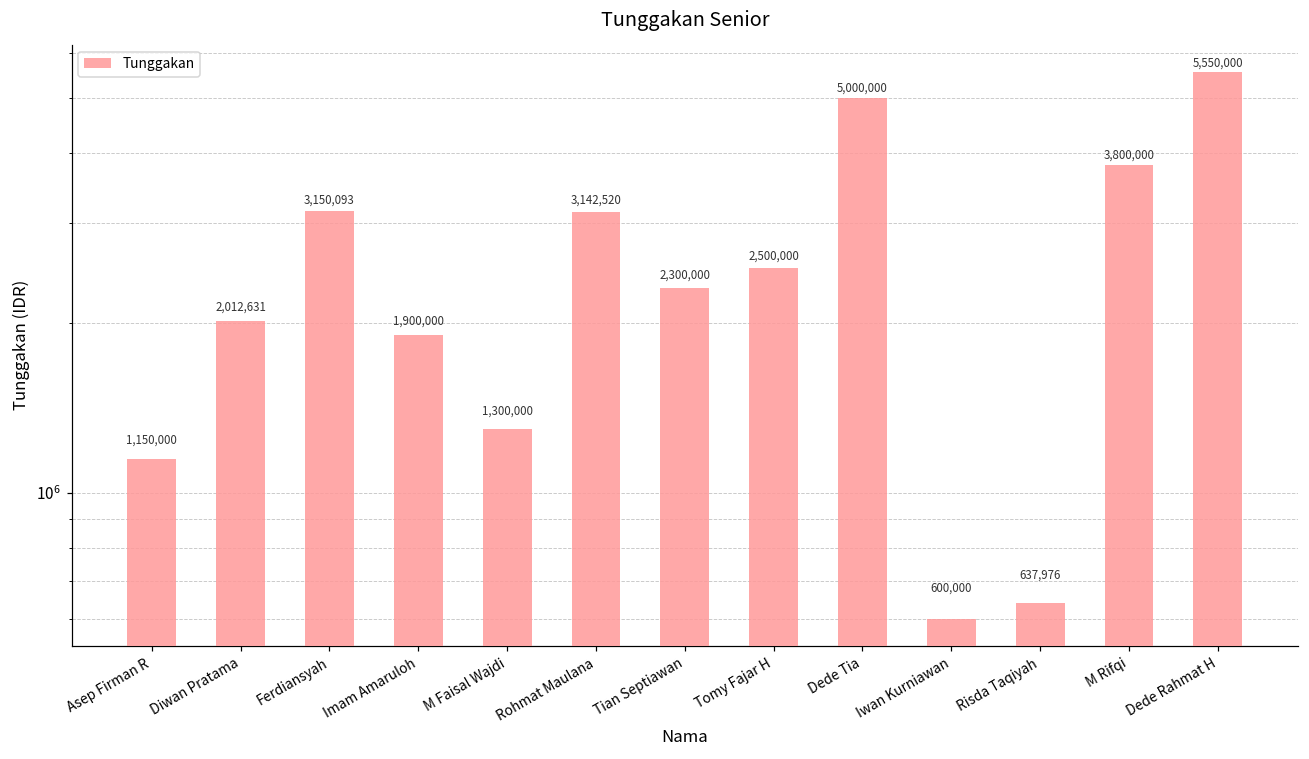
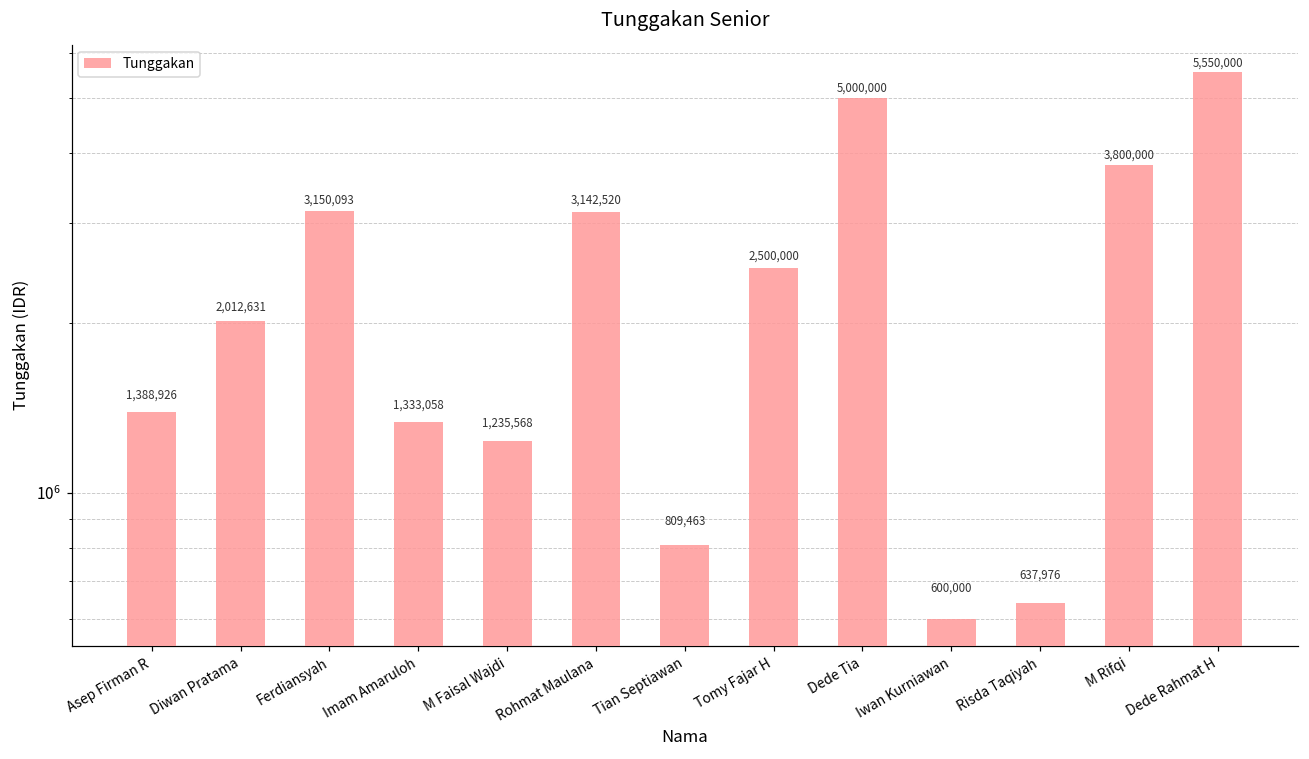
Asep Firman R: 1,150,000 -> 1,388,926
Imam Amaruloh: 1,900,000 -> 1,333,058
M Faisal Wajdi: 1,300,000 -> 1,235,568
Tian Septiawan: 2,300,000 -> 809,463
